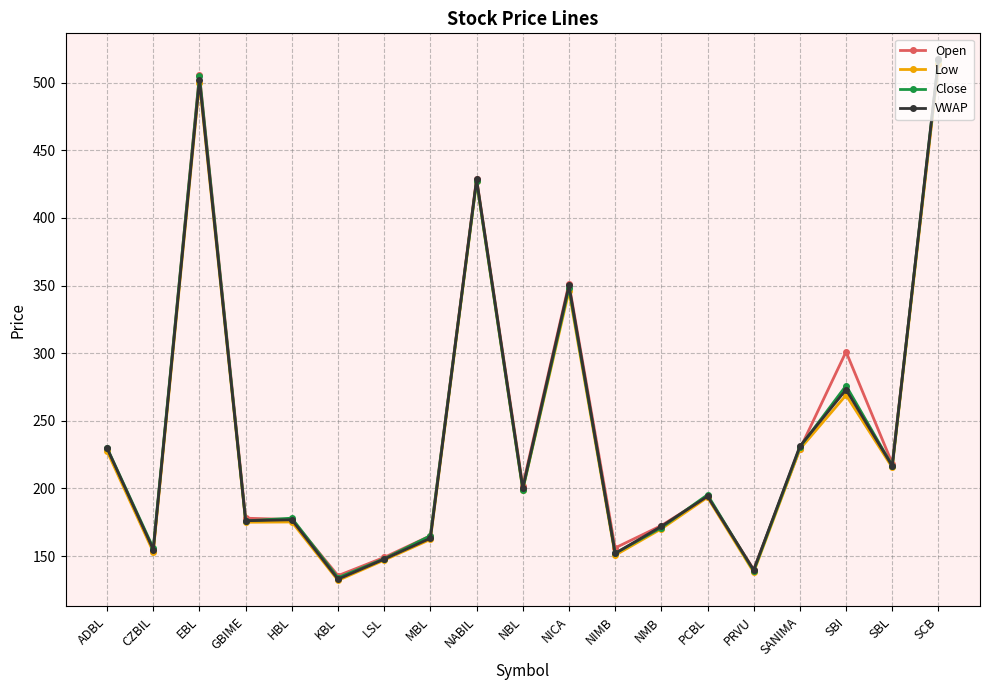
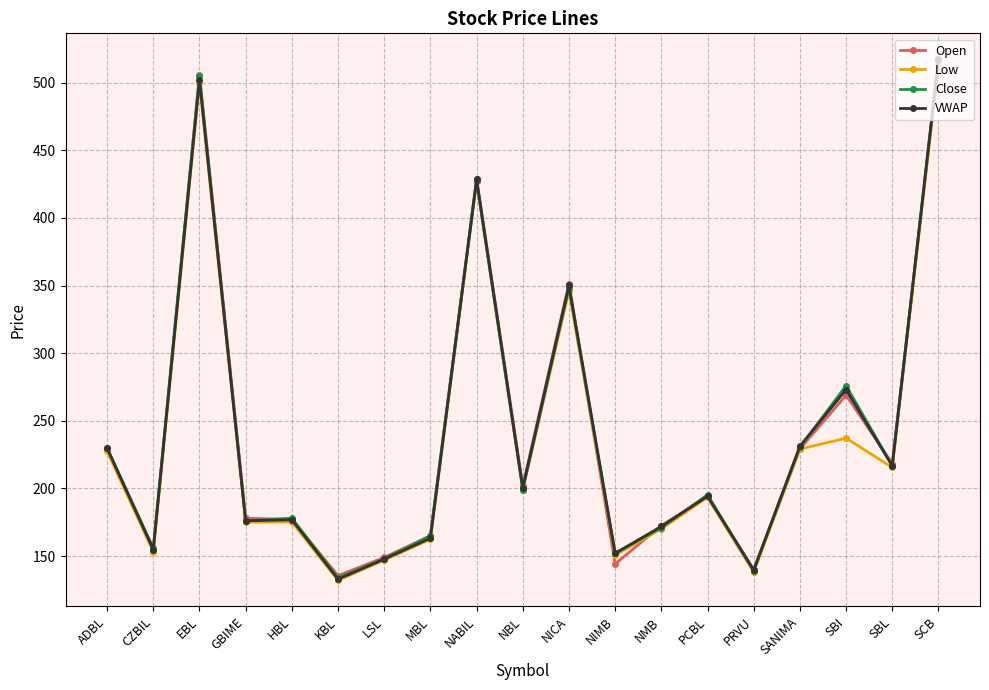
Open, NIMB: 156 -> 144
Open, SBI: 301 -> 269
Low, SBI: 269 -> 237
